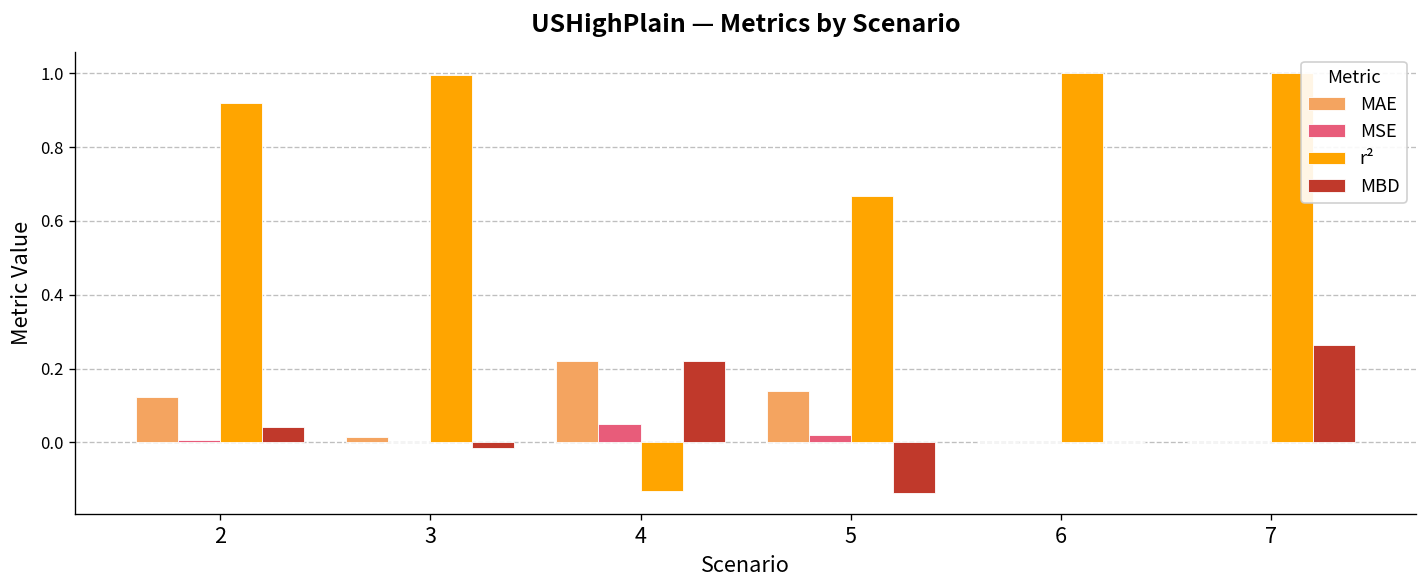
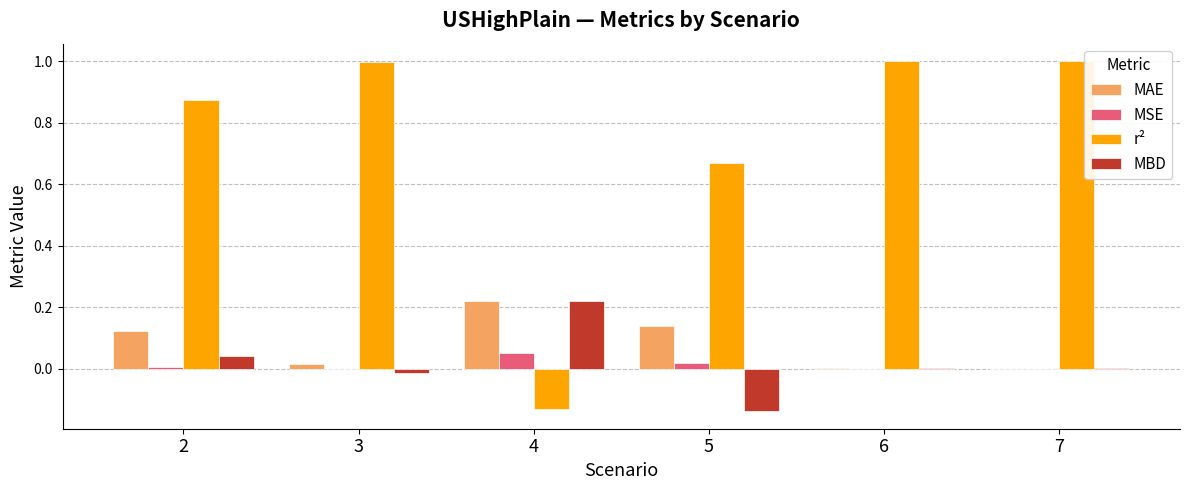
r², 2: 0.92 -> 0.87
MBD, 7: 0.27 -> 0.00
